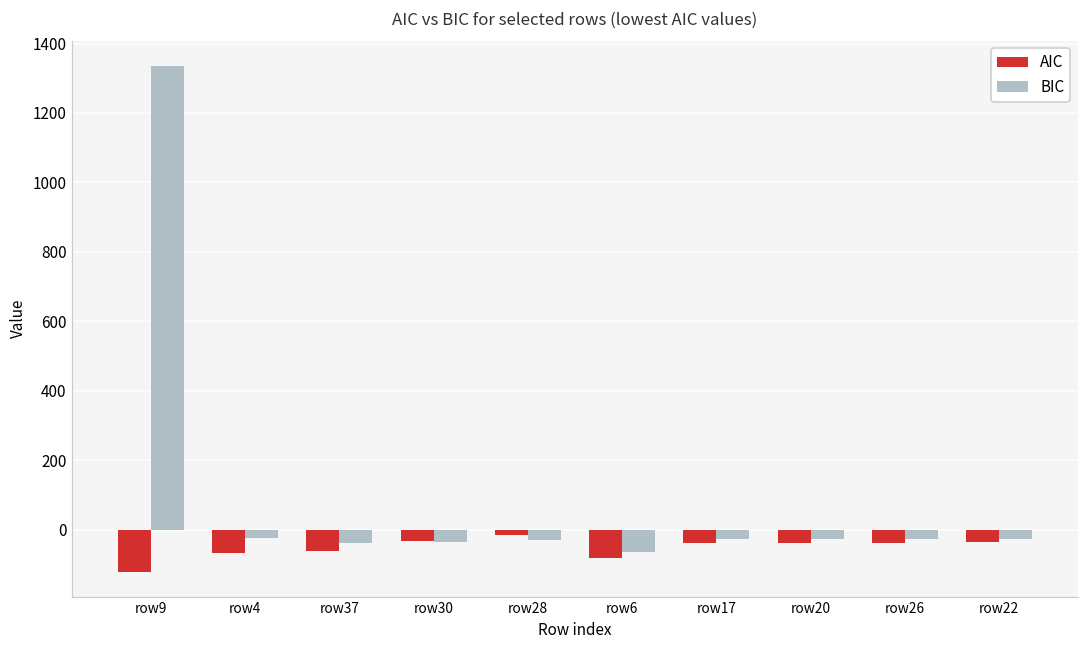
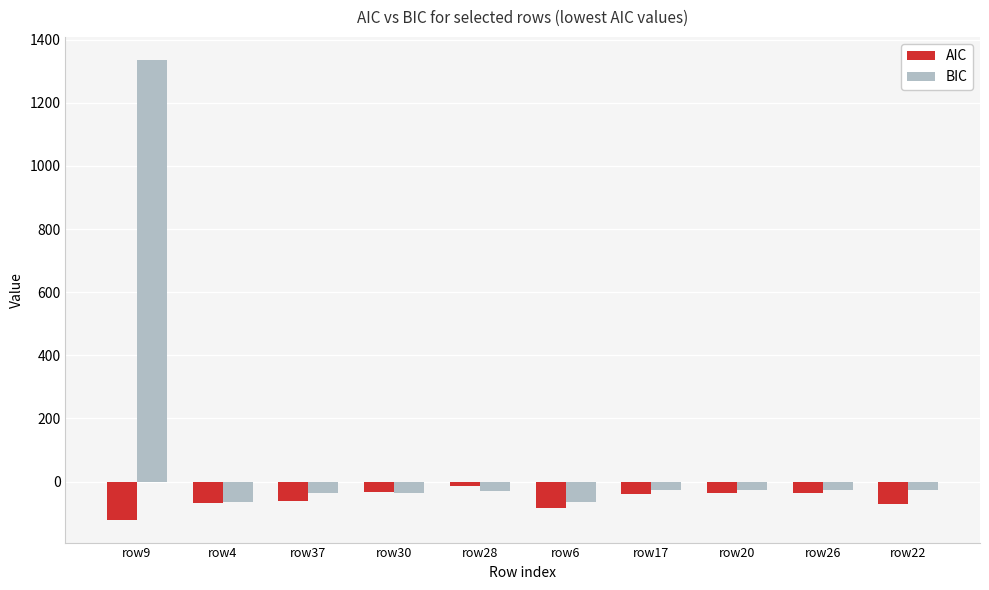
BIC, row4: -20 -> -60
AIC, row22: -40 -> -70
